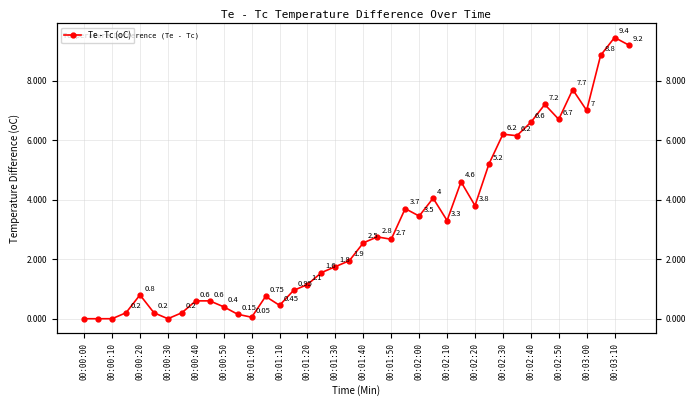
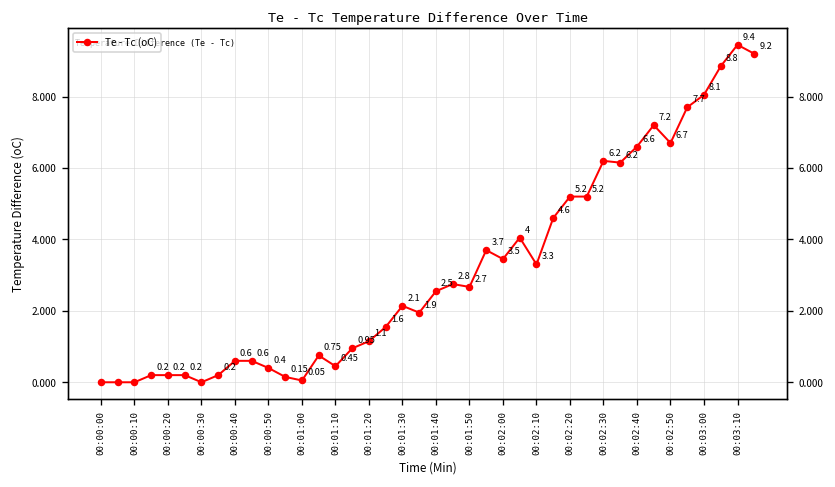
00:00:20: 0.8 -> 0.2
00:01:30: 1.8 -> 2.1
00:02:20: 3.8 -> 5.2
00:03:00: 7 -> 8.1
